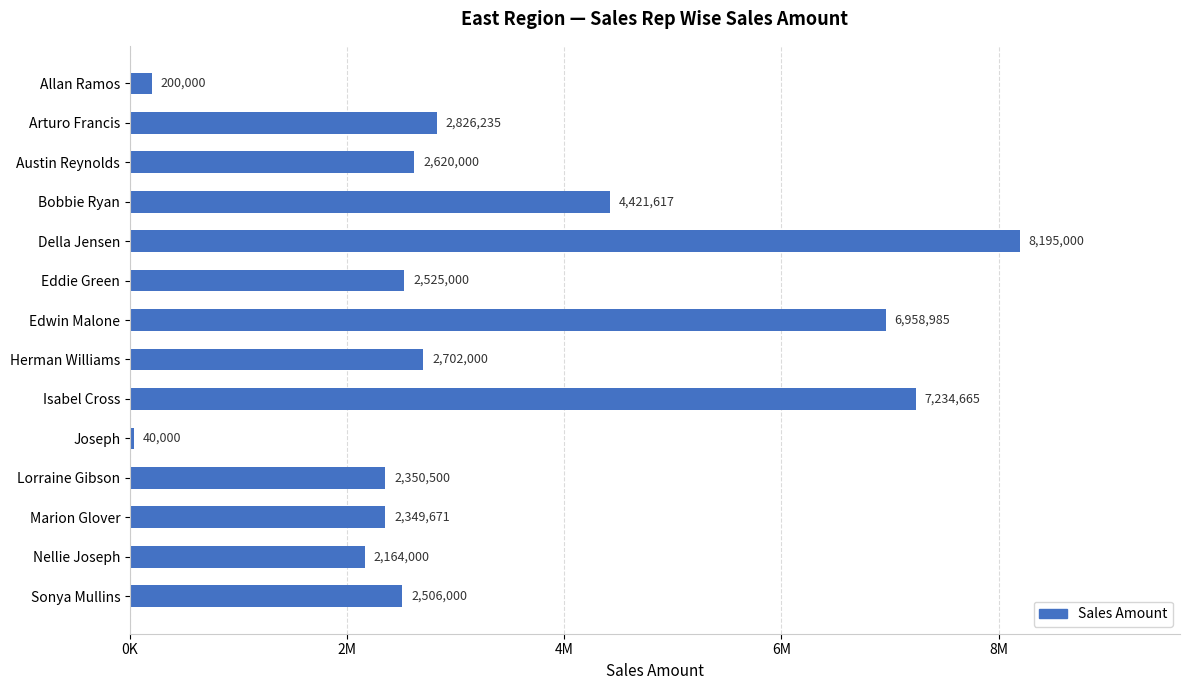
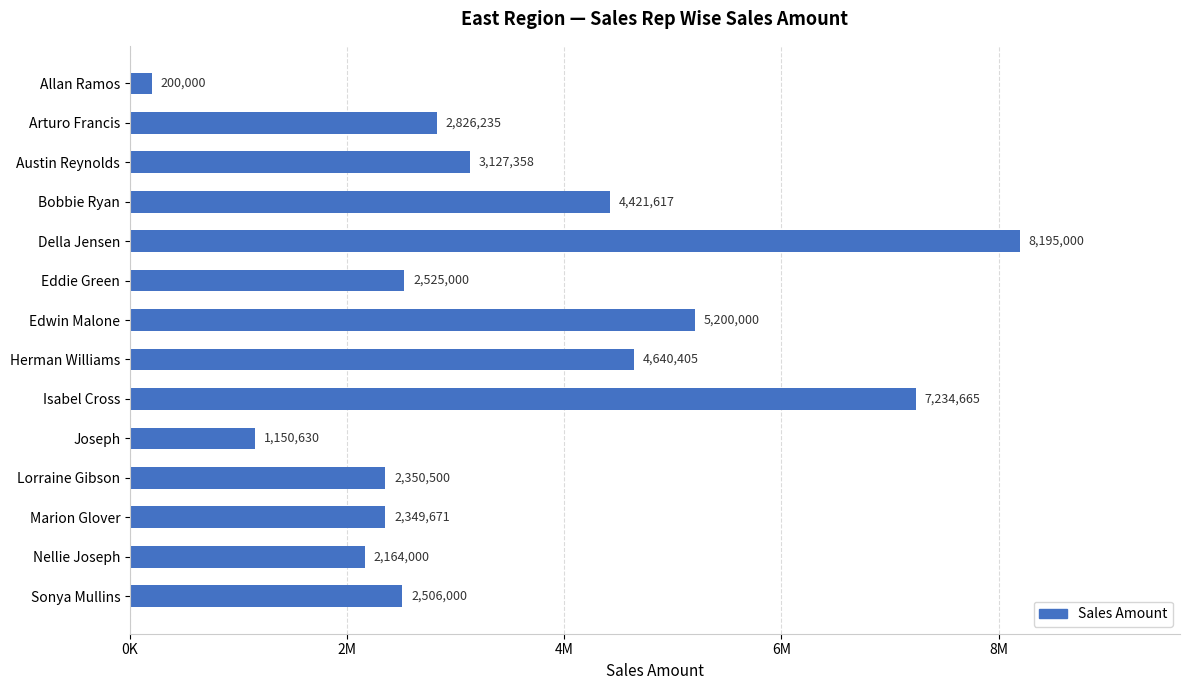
Austin Reynolds: 2,620,000 -> 3,127,358
Edwin Malone: 6,958,985 -> 5,200,000
Herman Williams: 2,702,000 -> 4,640,405
Joseph: 40,000 -> 1,150,630
